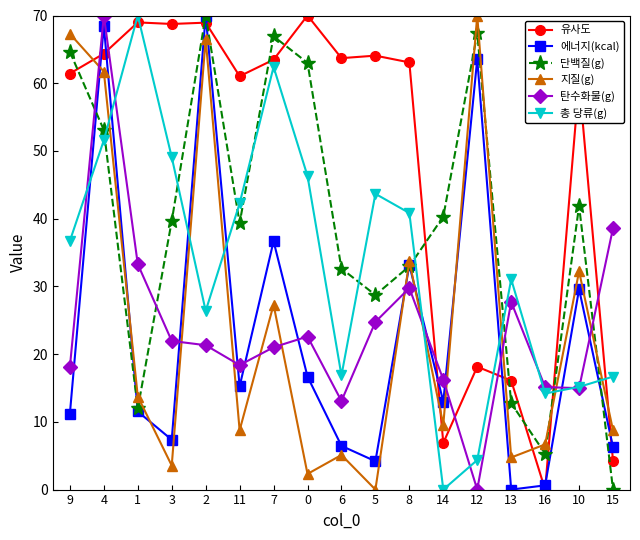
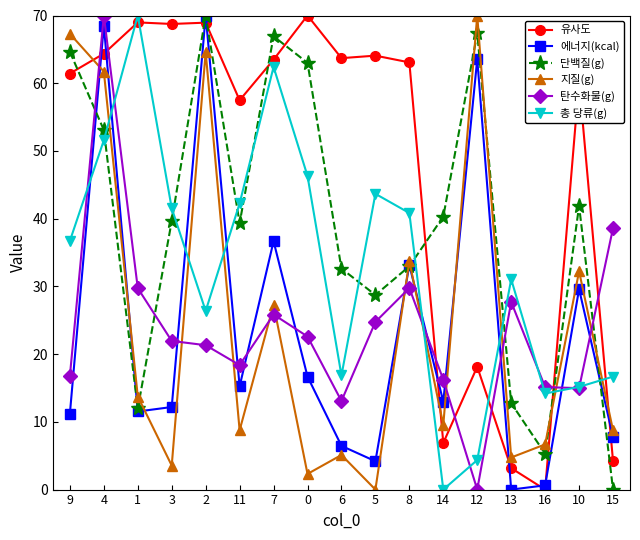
탄수화물(g), 9: 18 -> 17
탄수화물(g), 1: 33 -> 30
에너지(kcal), 3: 7 -> 12
총 당류(g), 3: 49 -> 42
지질(g), 2: 67 -> 65
유사도, 11: 61 -> 57
탄수화물(g), 7: 21 -> 26
유사도, 13: 16 -> 3
에너지(kcal), 15: 6 -> 8
